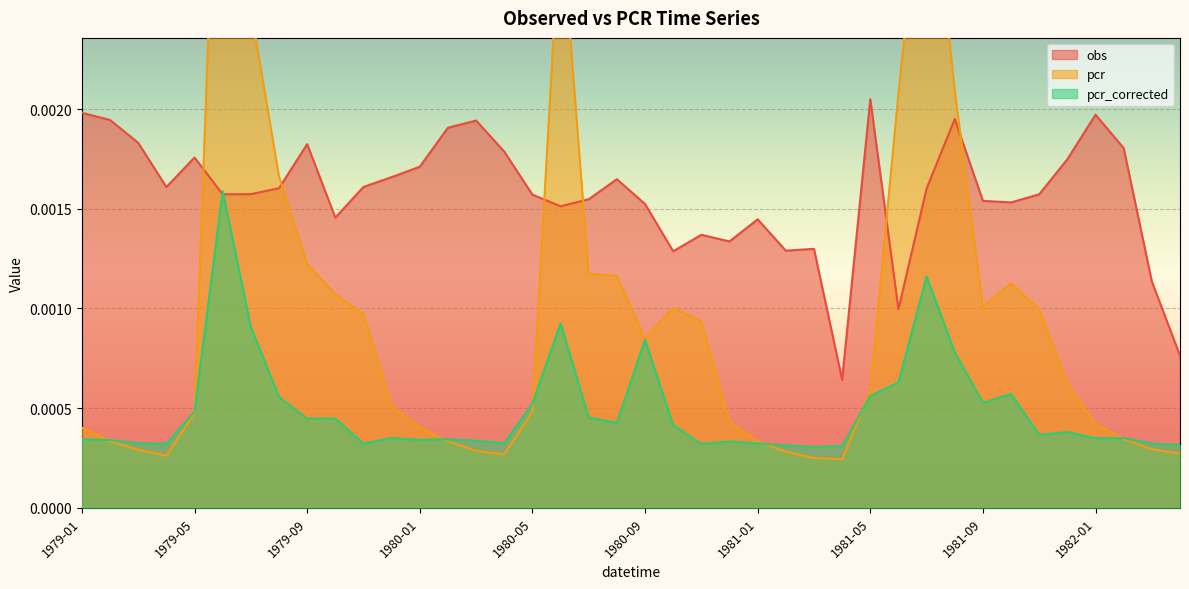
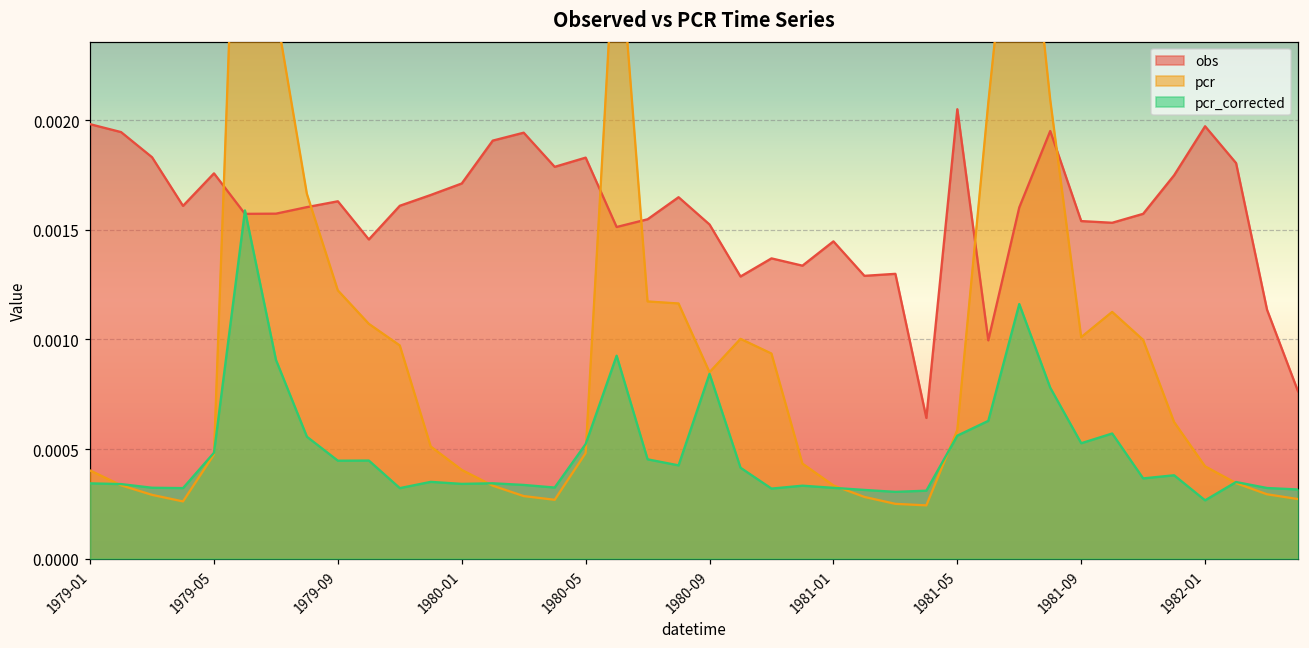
obs, 1979-09: 0.00182 -> 0.00163
obs, 1980-05: 0.00157 -> 0.00183
pcr_corrected, 1982-01: 0.00035 -> 0.00027
